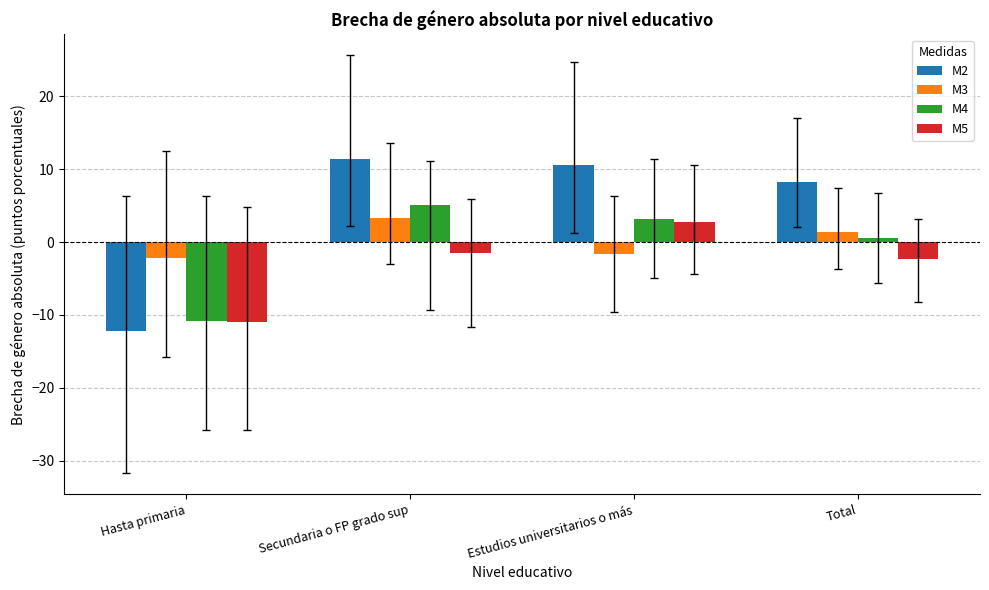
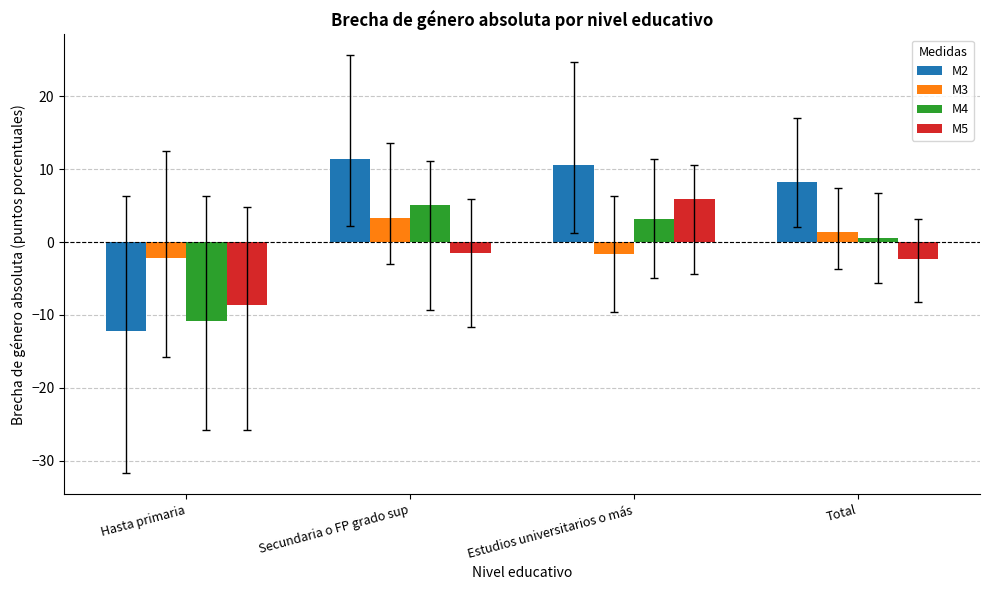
M5, Hasta primaria: -11 -> -9
M5, Estudios universitarios o más: 3 -> 6
